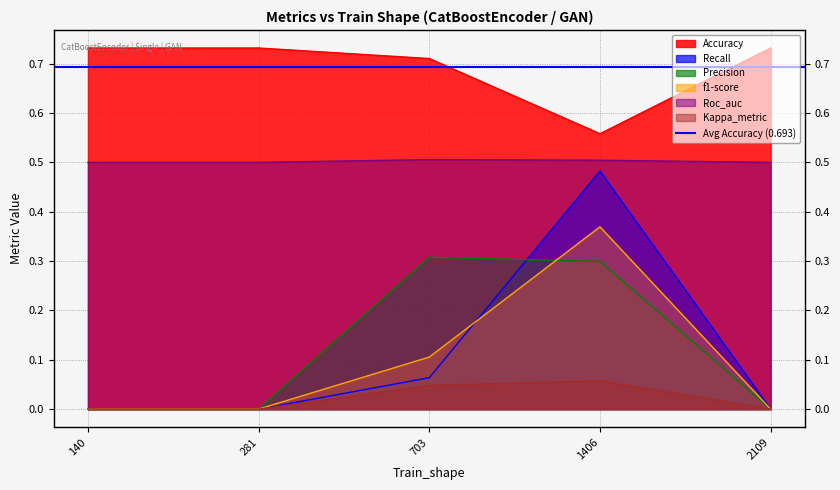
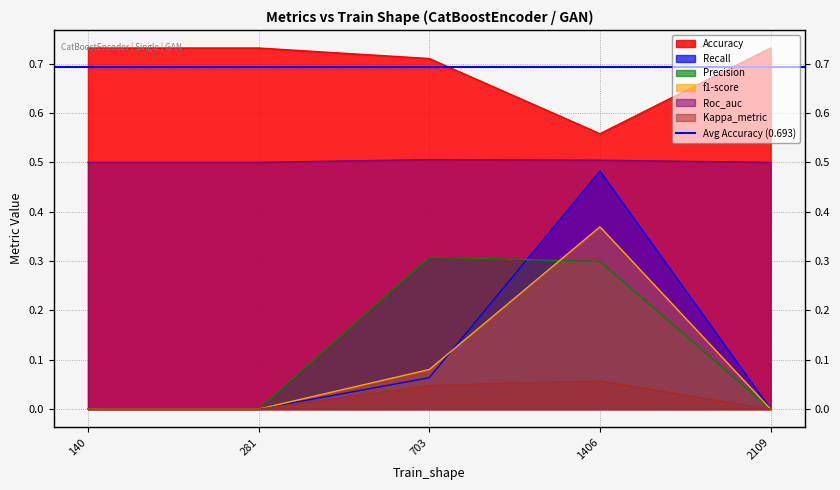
f1-score, 703: 0.11 -> 0.08
